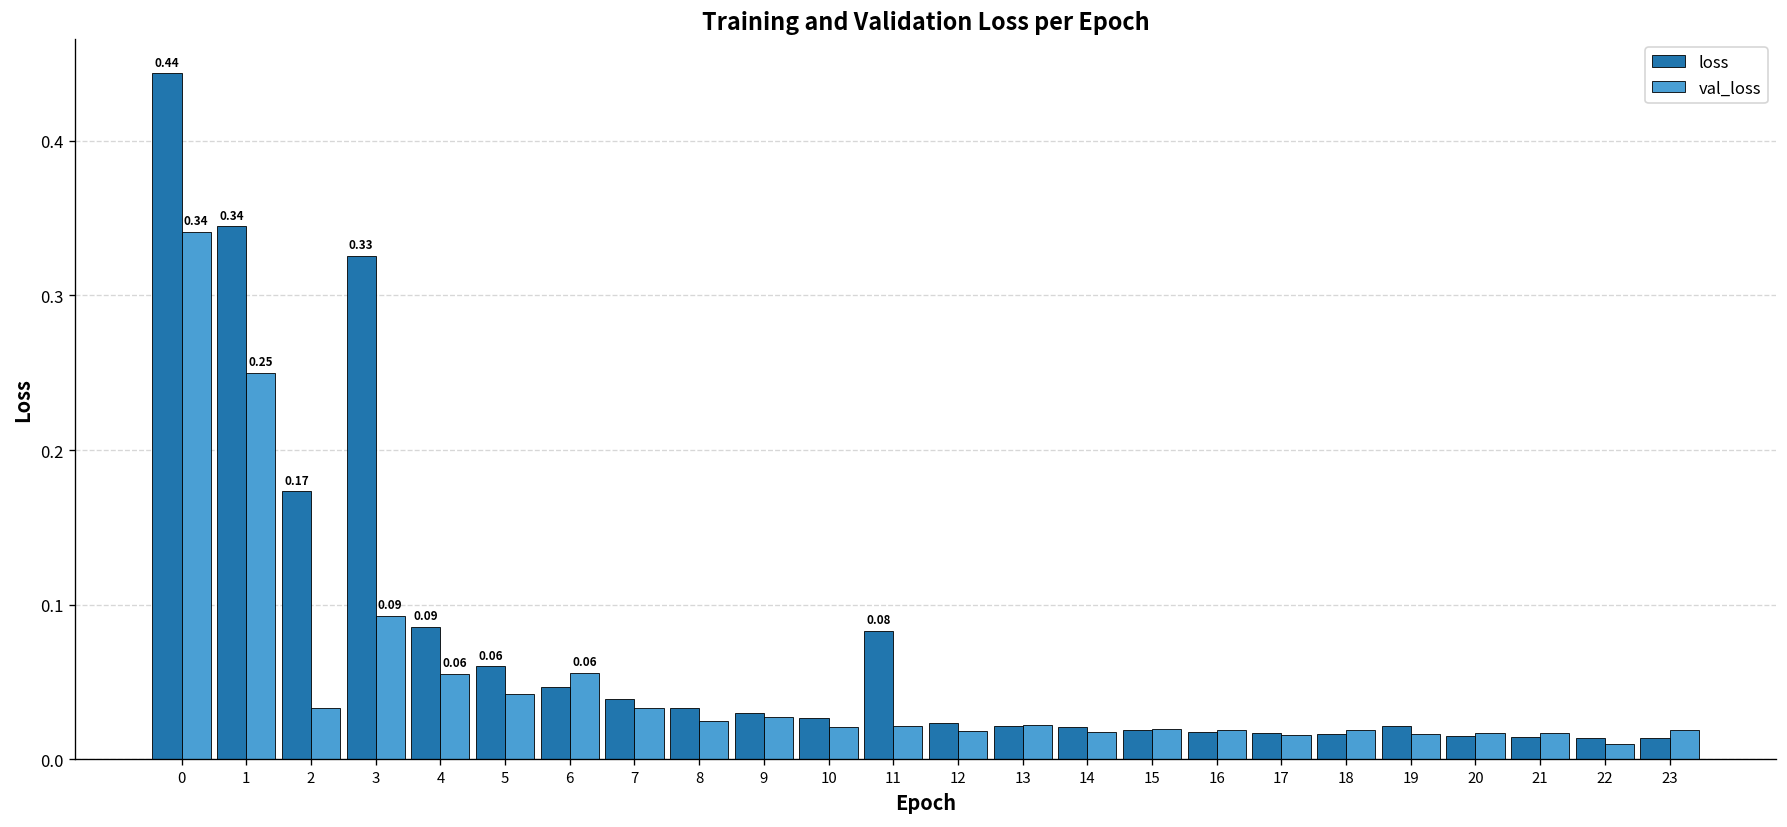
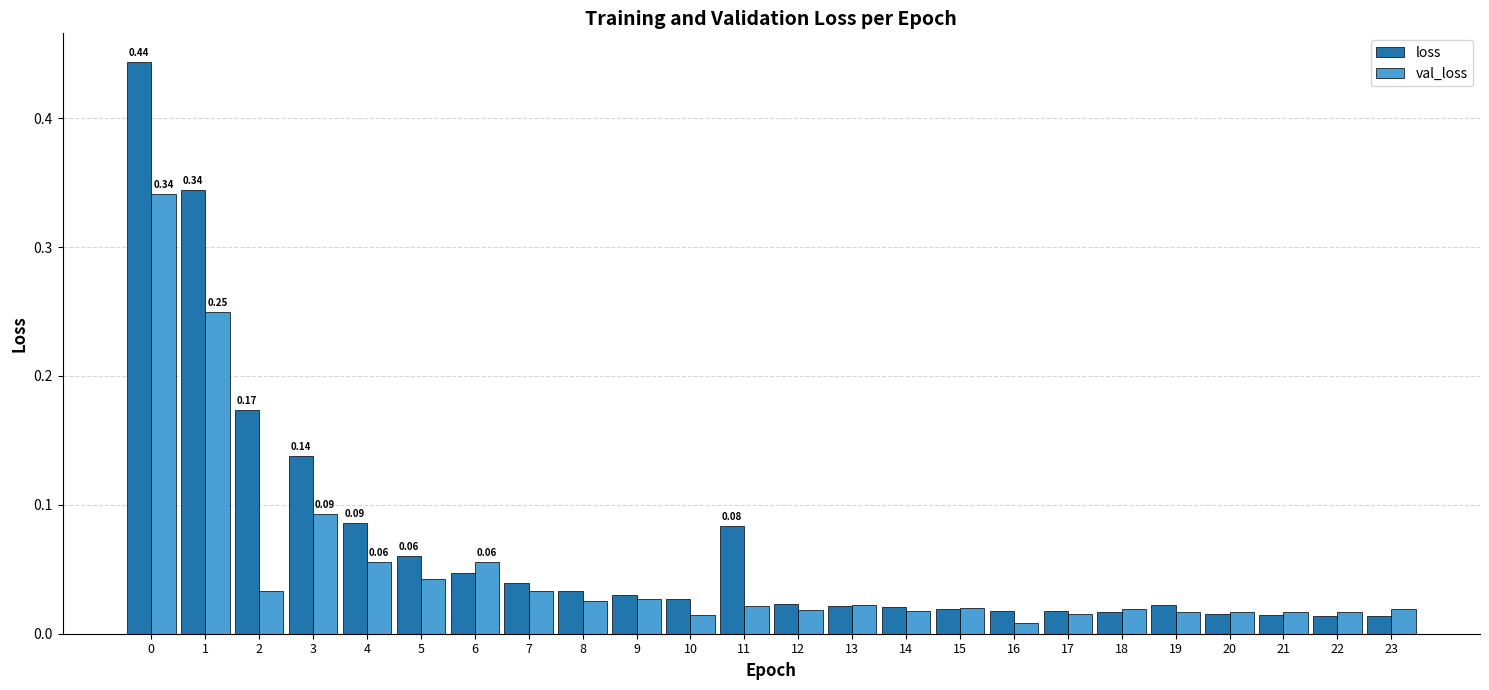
loss, 3: 0.33 -> 0.14
val_loss, 10: 0.021 -> 0.014
val_loss, 16: 0.019 -> 0.009
val_loss, 22: 0.010 -> 0.017
